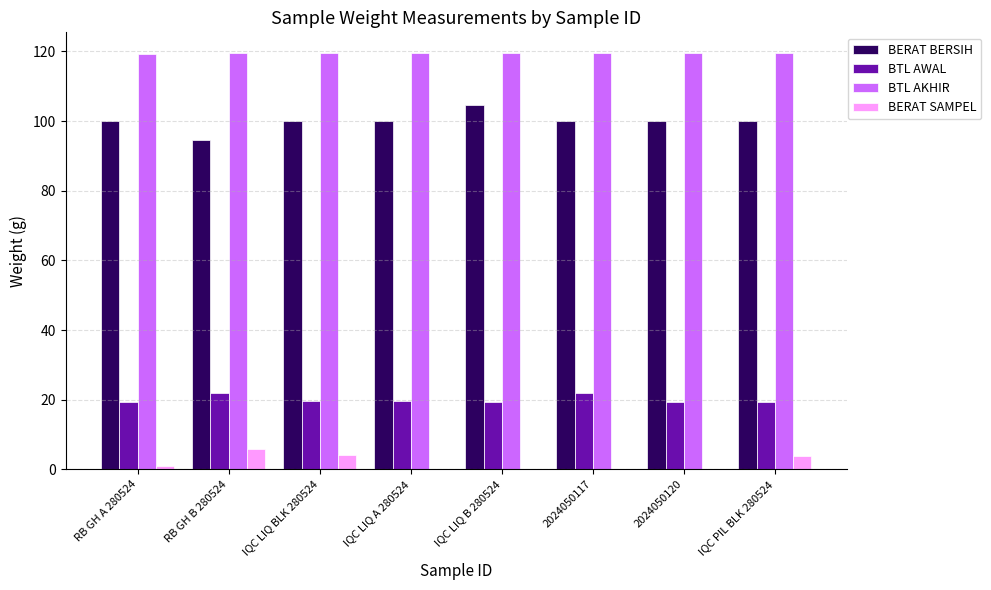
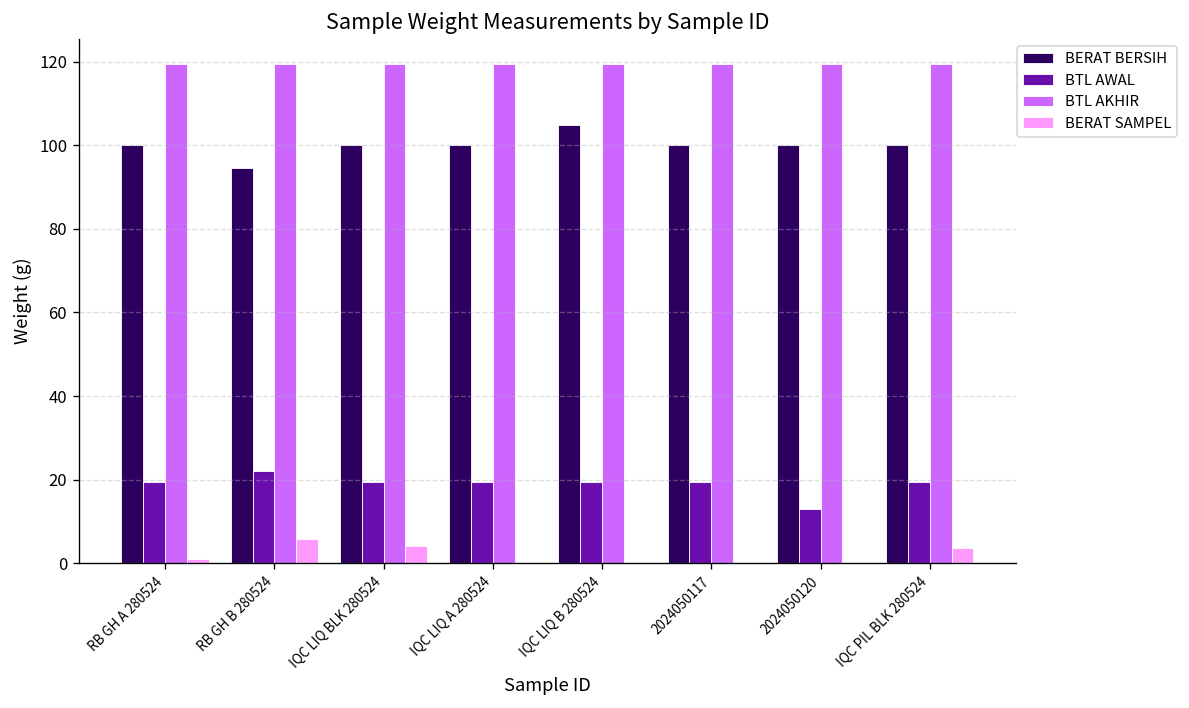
BTL AWAL, 2024050117: 22 -> 19
BTL AWAL, 2024050120: 19 -> 13
